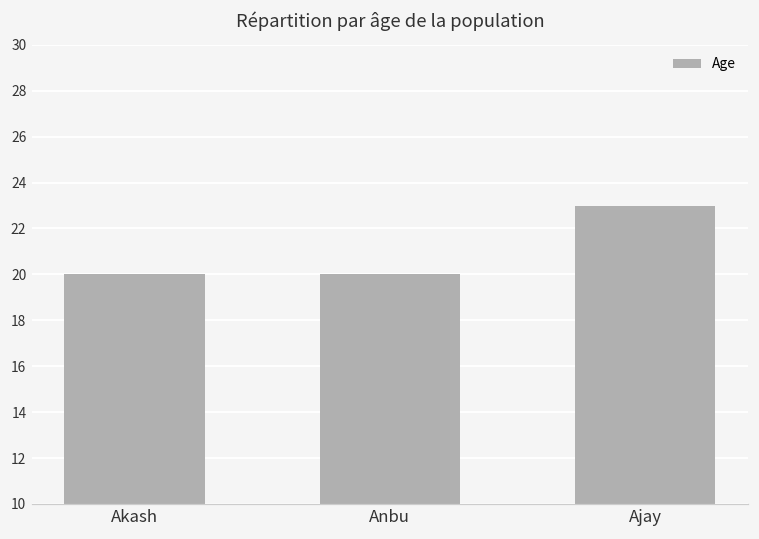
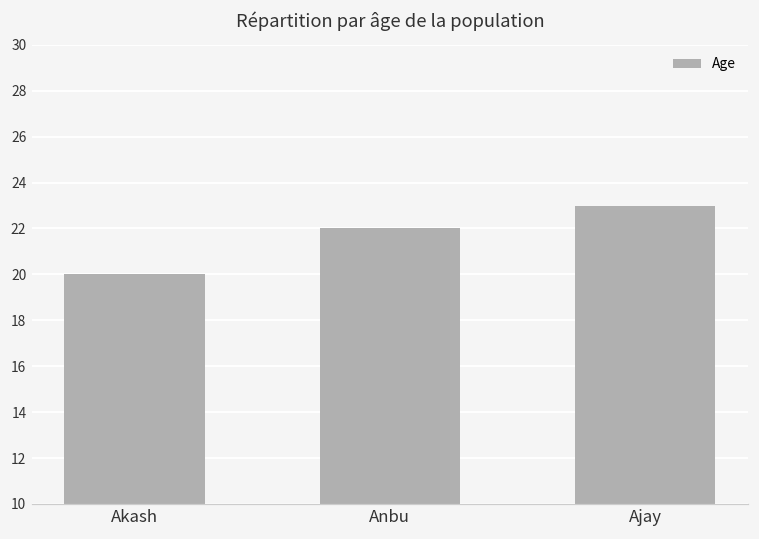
Anbu: 20 -> 22
